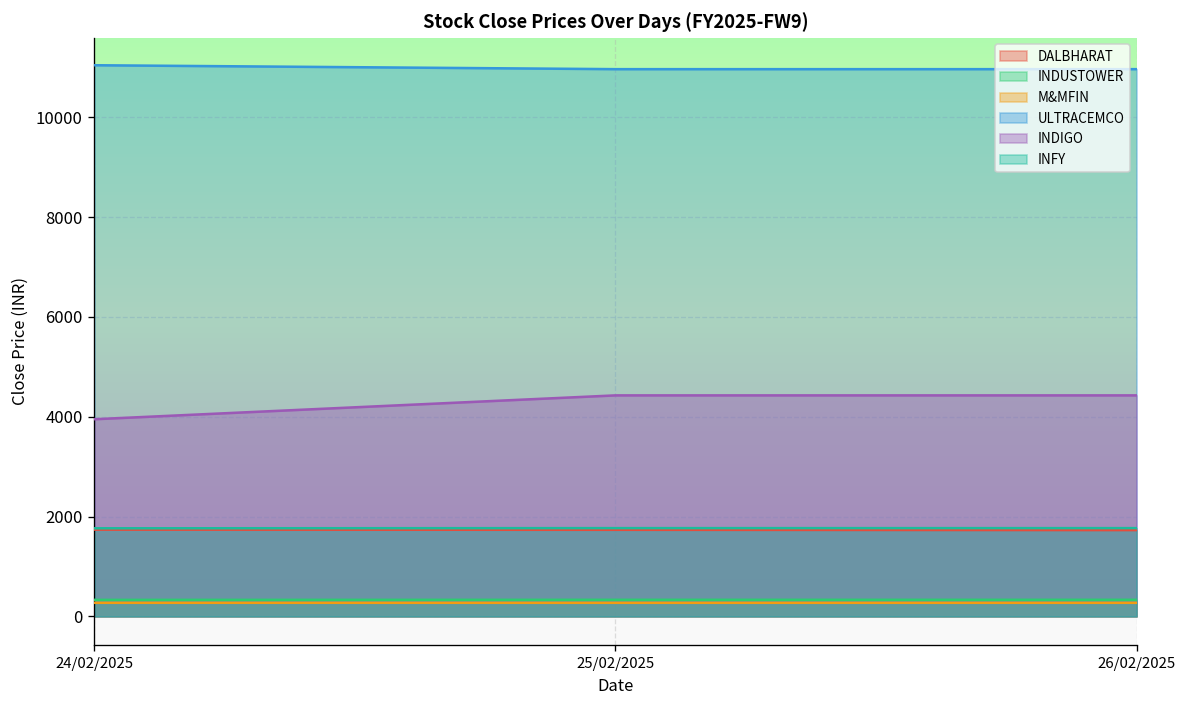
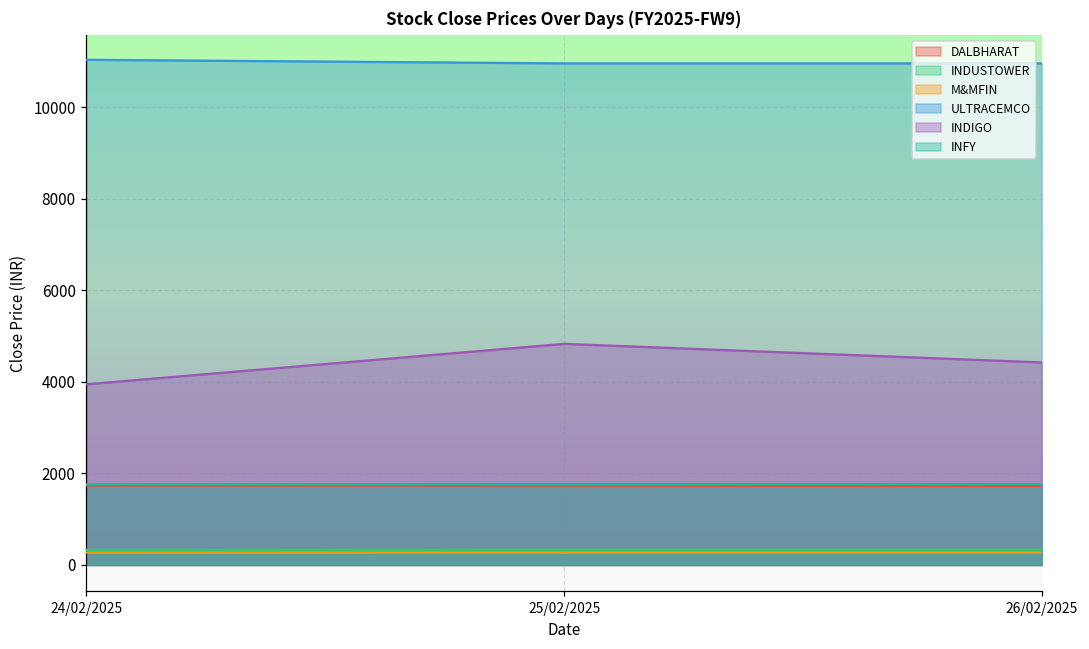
INDIGO, 25/02/2025: 4400 -> 4800
